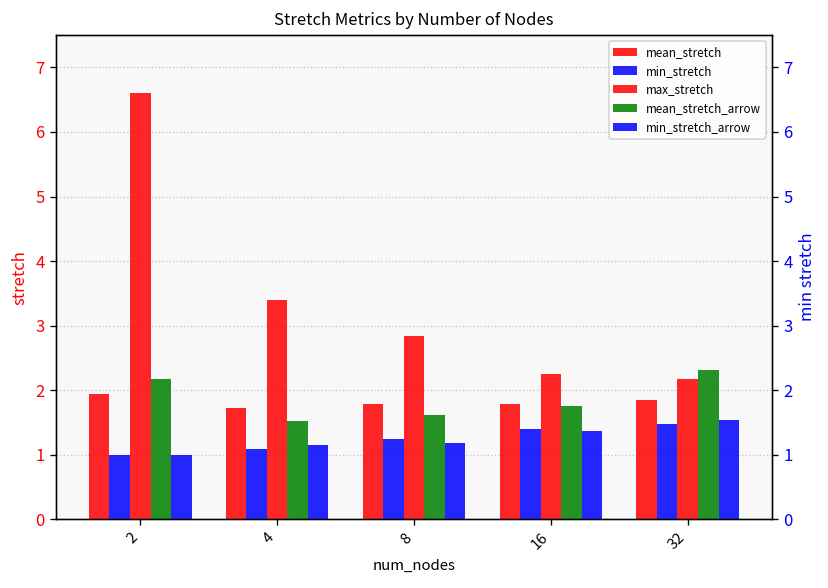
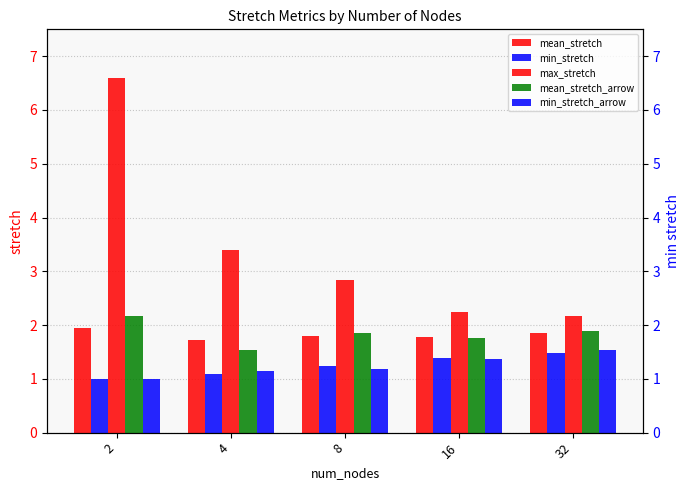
mean_stretch_arrow, 8: 1.6 -> 1.9
mean_stretch_arrow, 32: 2.3 -> 1.9
